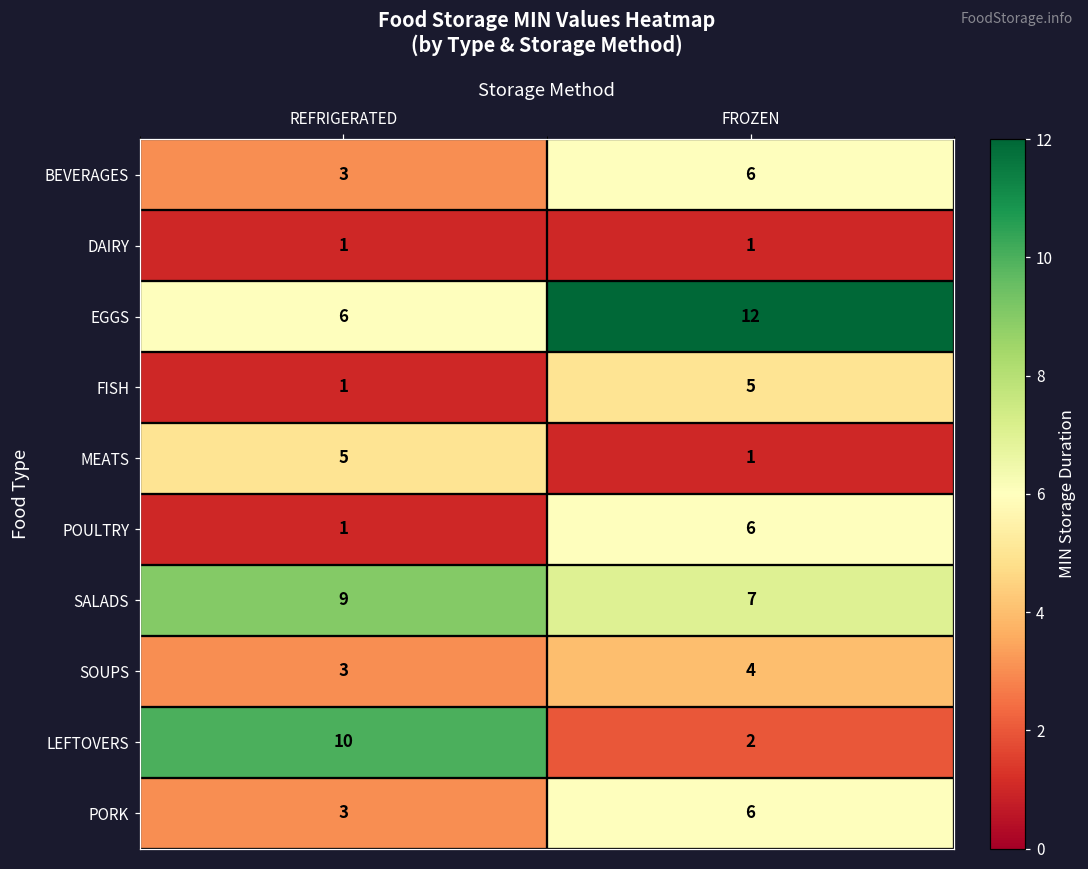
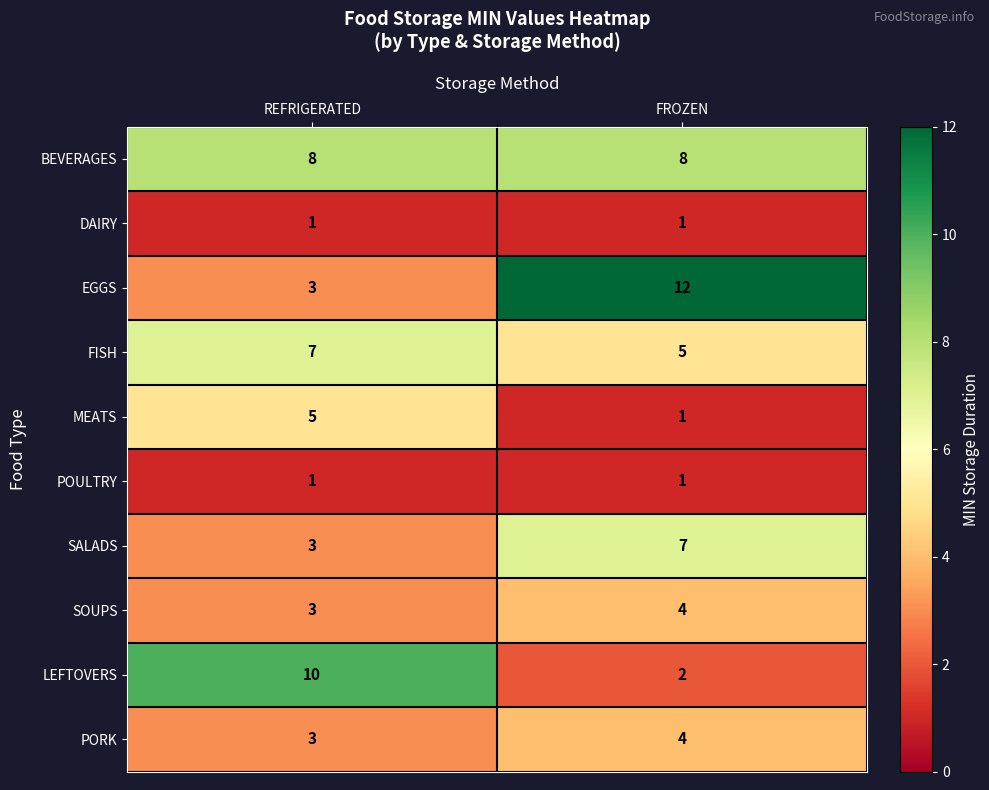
BEVERAGES, REFRIGERATED: 3 -> 8
BEVERAGES, FROZEN: 6 -> 8
EGGS, REFRIGERATED: 6 -> 3
FISH, REFRIGERATED: 1 -> 7
POULTRY, FROZEN: 6 -> 1
SALADS, REFRIGERATED: 9 -> 3
PORK, FROZEN: 6 -> 4
